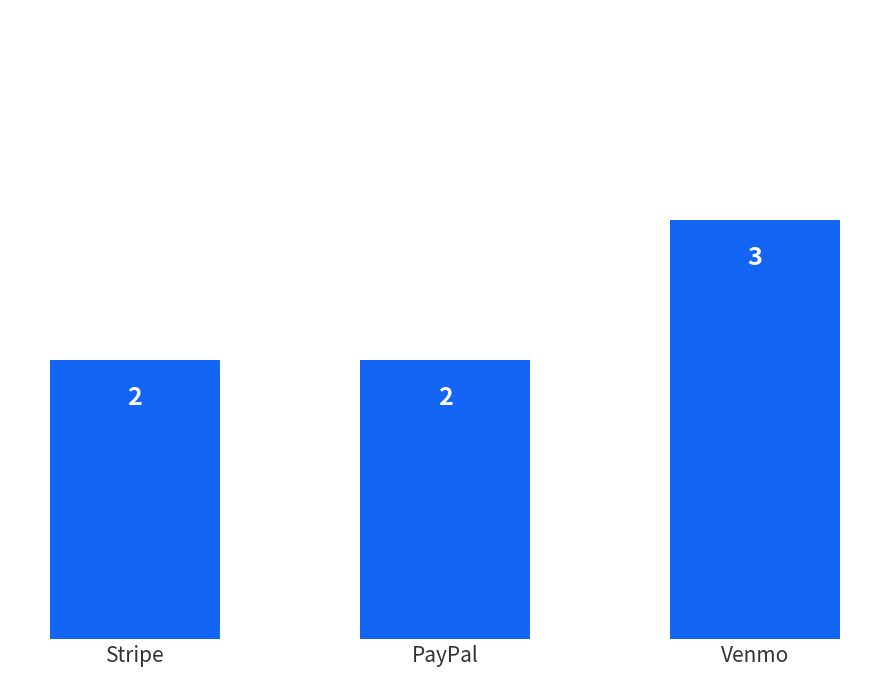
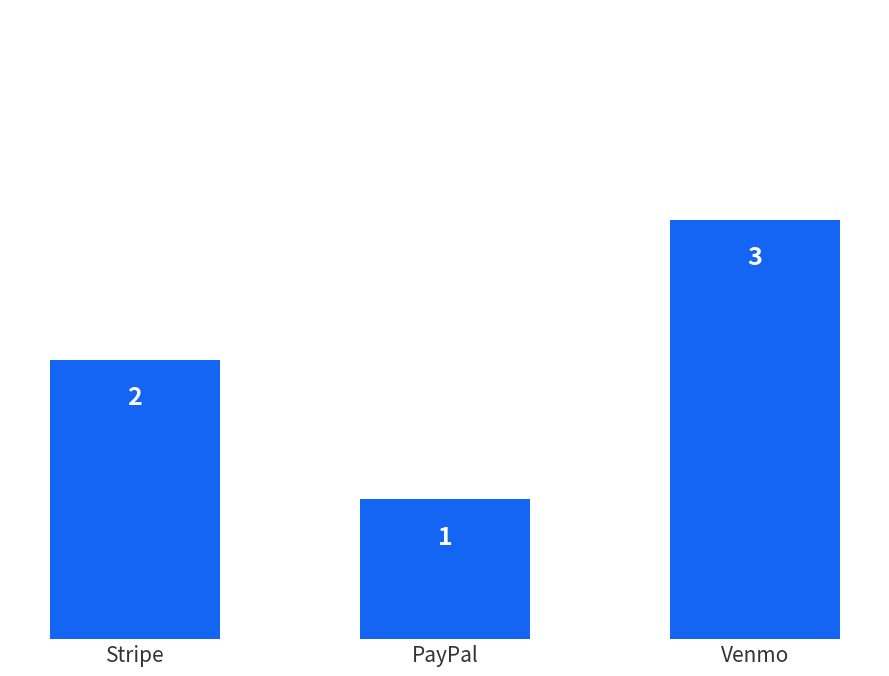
PayPal: 2 -> 1
